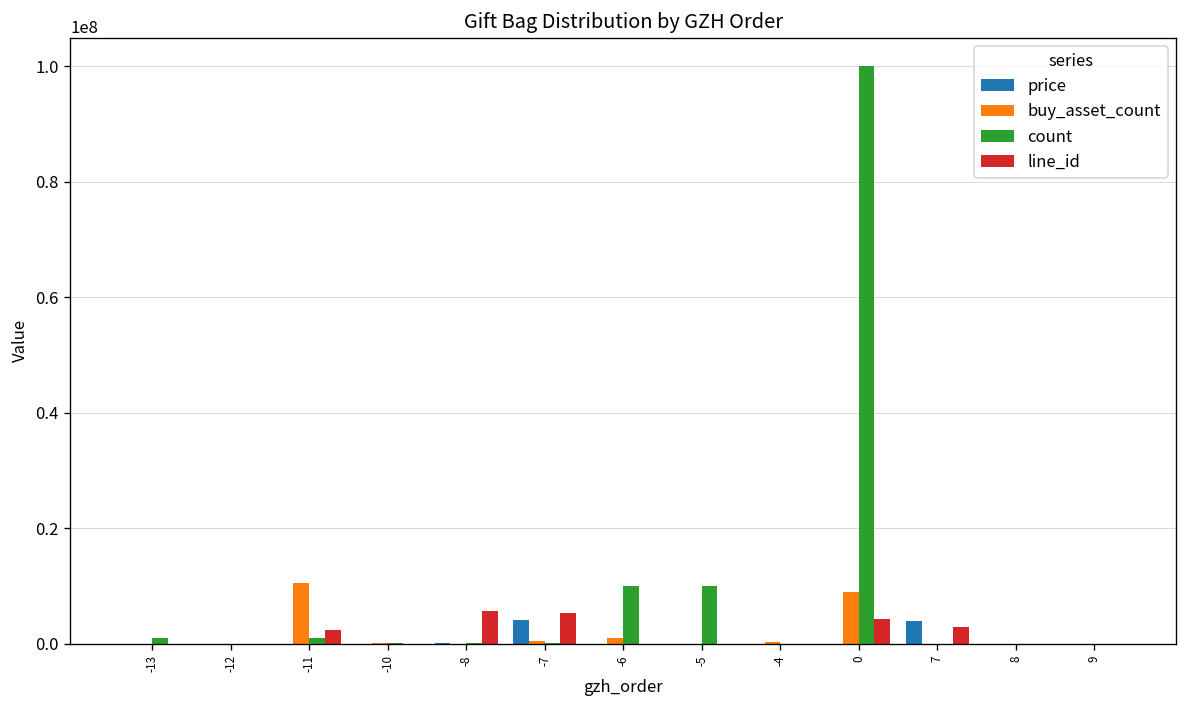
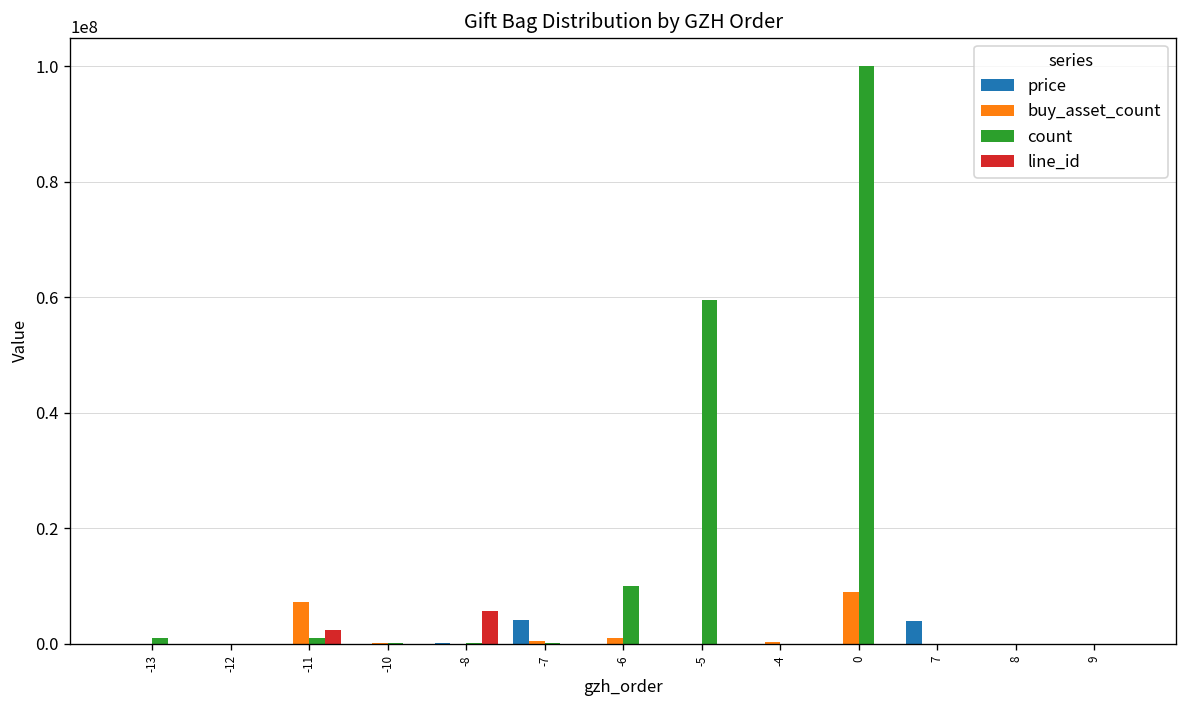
buy_asset_count, -11: 11000000 -> 7000000
line_id, -7: 5000000 -> 0
count, -5: 10000000 -> 60000000
line_id, 0: 4000000 -> 0
line_id, 7: 3000000 -> 0
